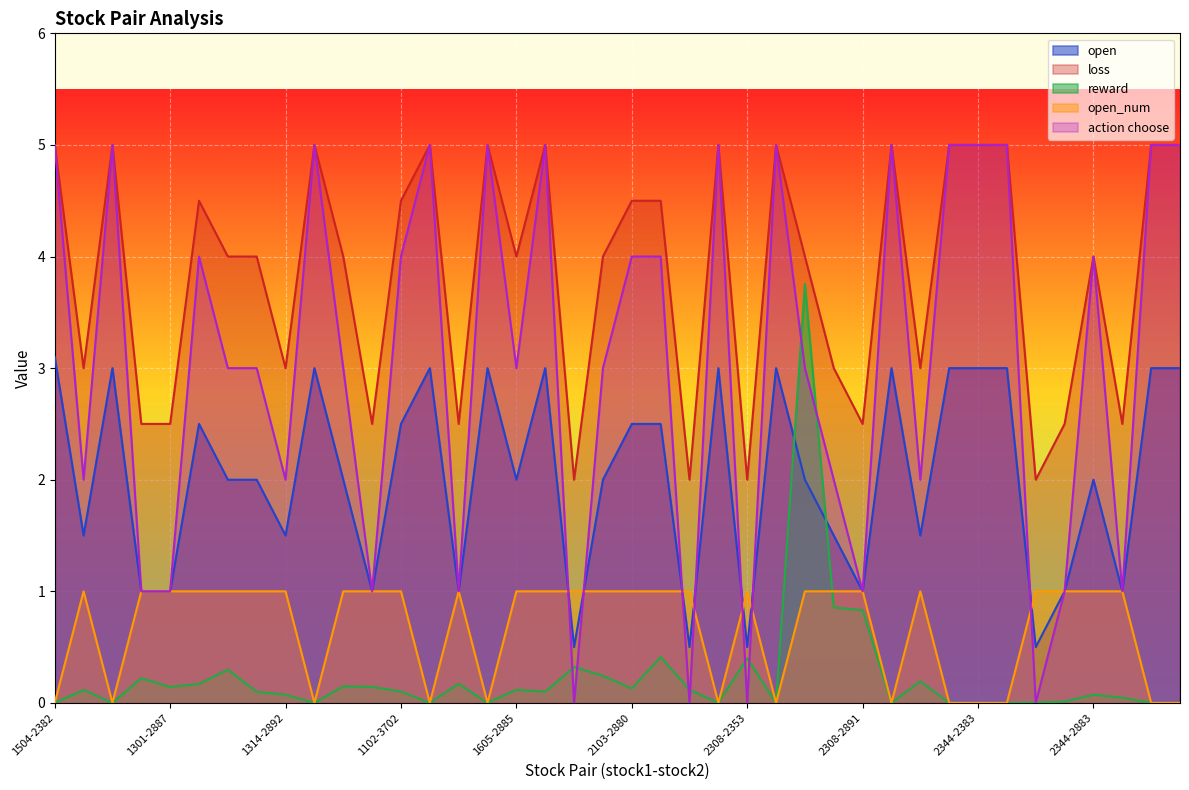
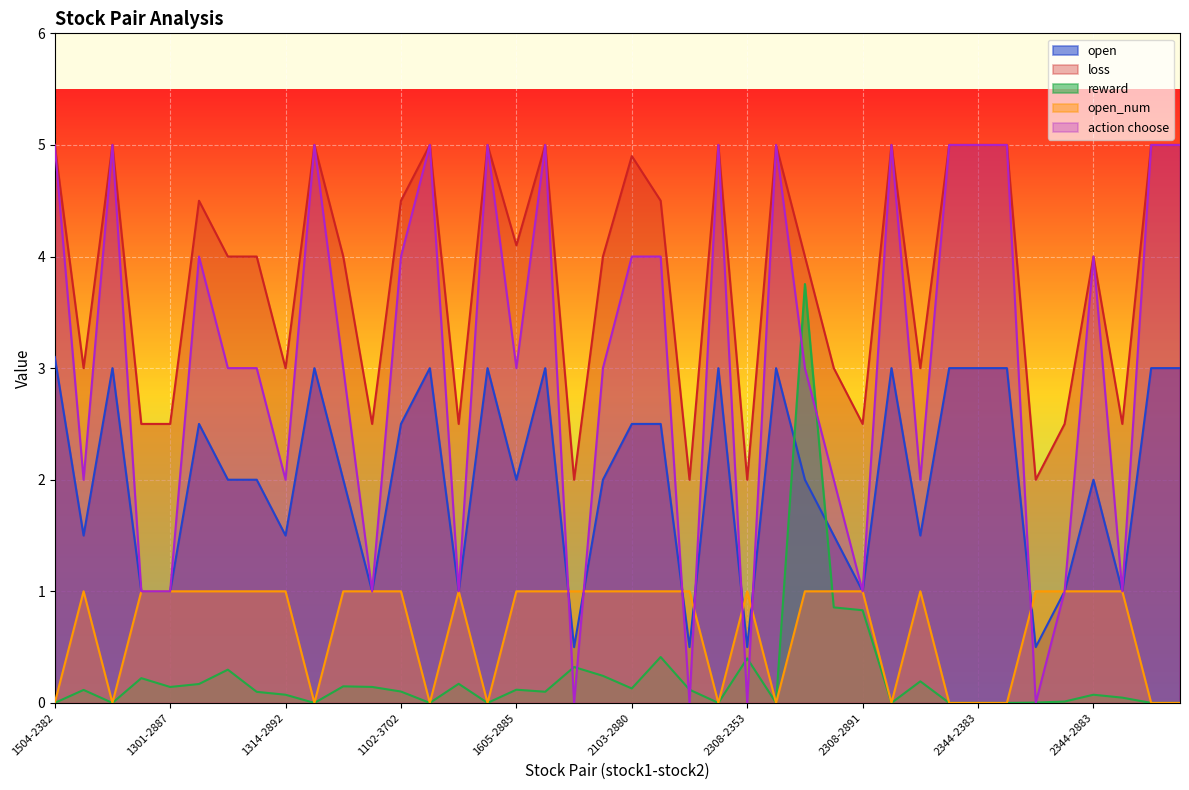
loss, 1605-2885: 4.0 -> 4.1
loss, 2103-2880: 4.5 -> 4.9
